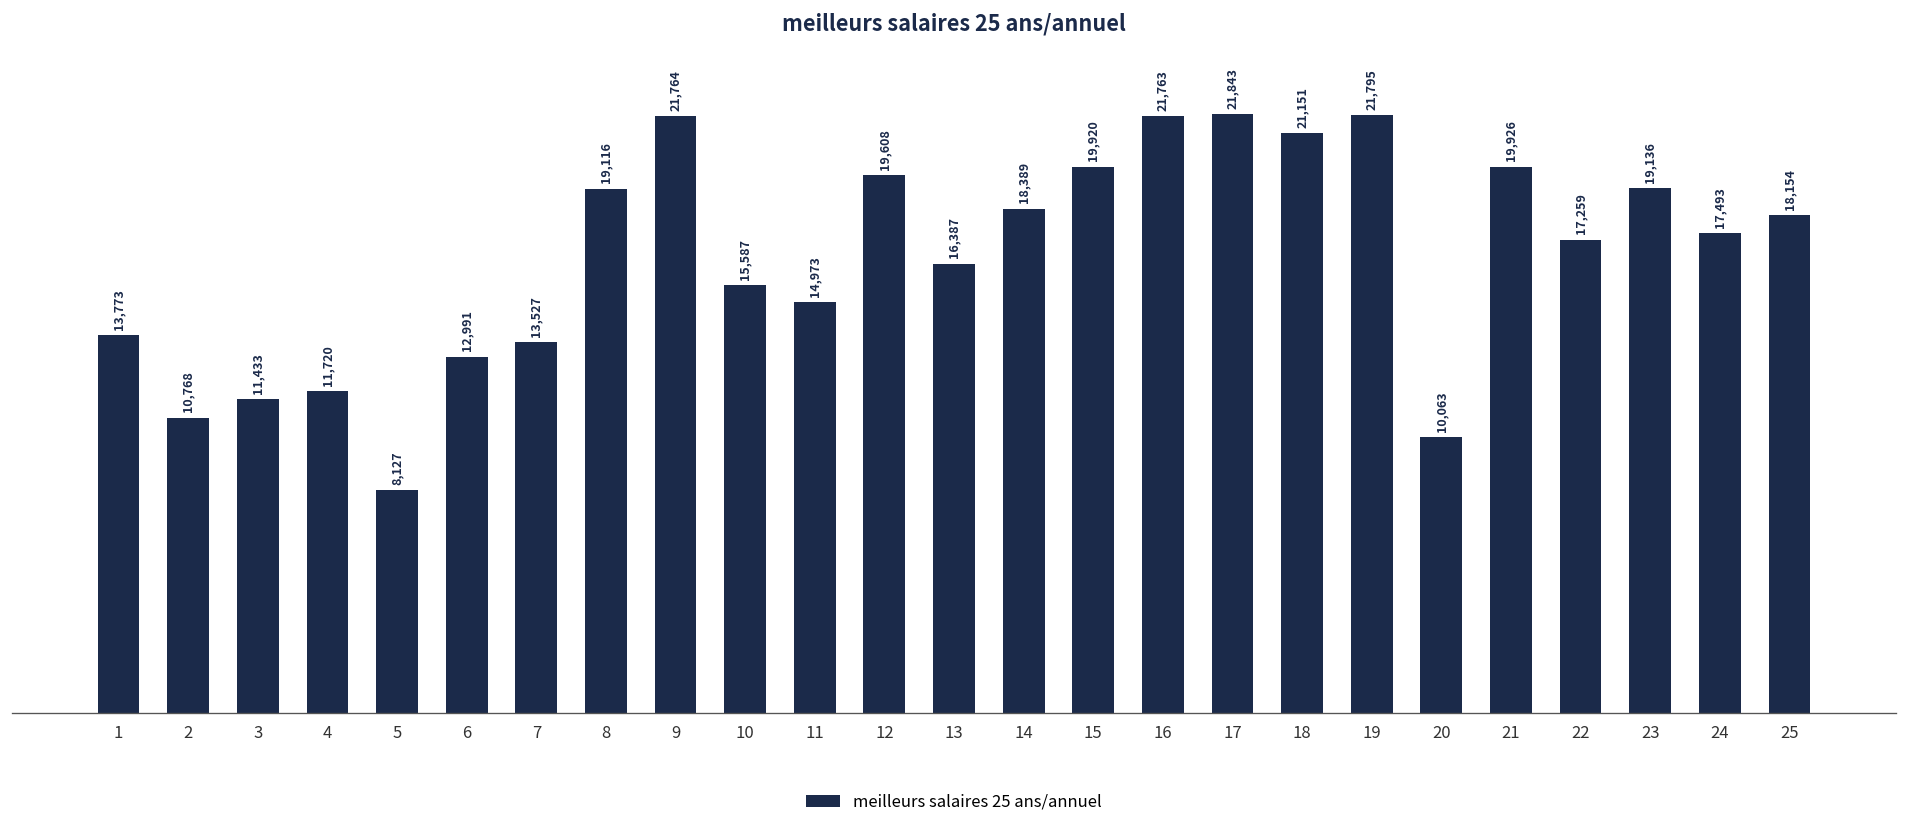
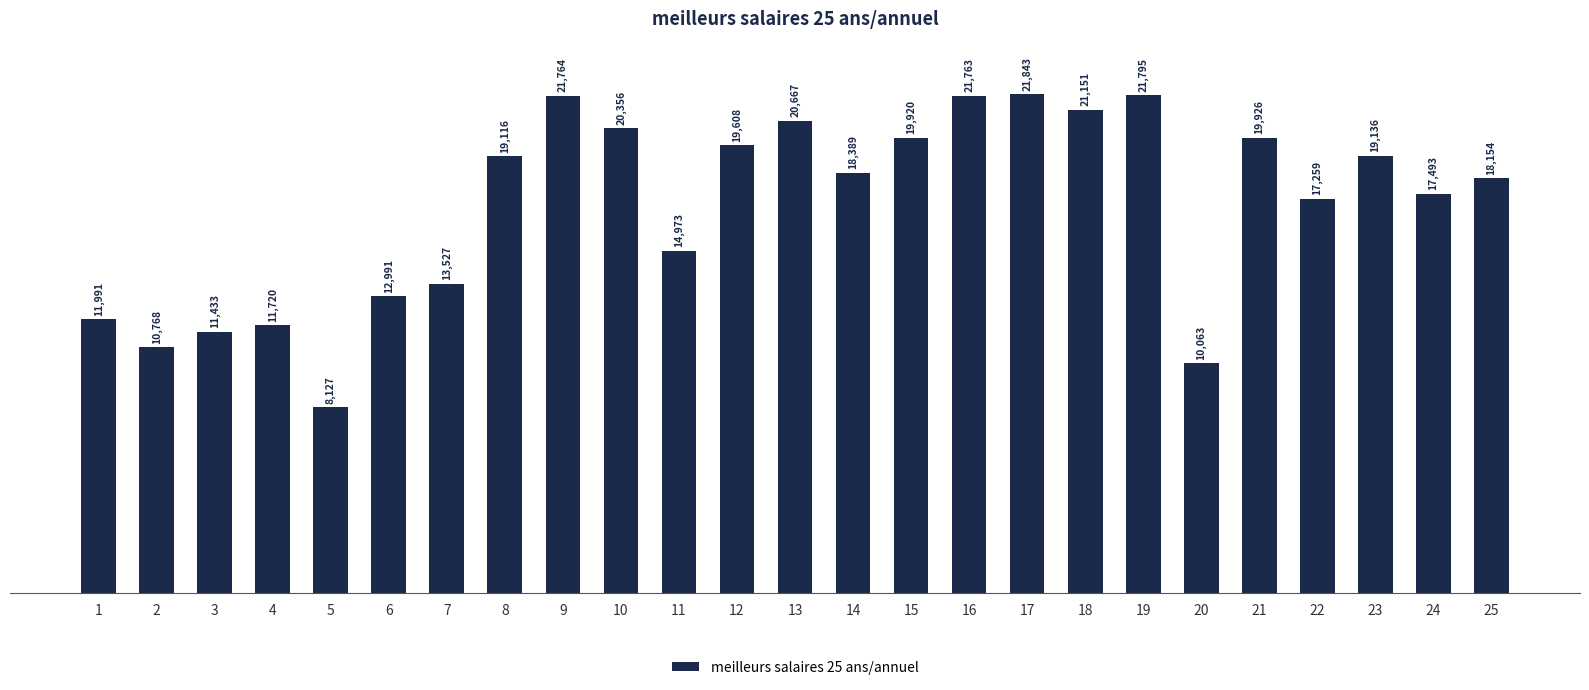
1: 13,773 -> 11,991
10: 15,587 -> 20,356
13: 16,387 -> 20,667
